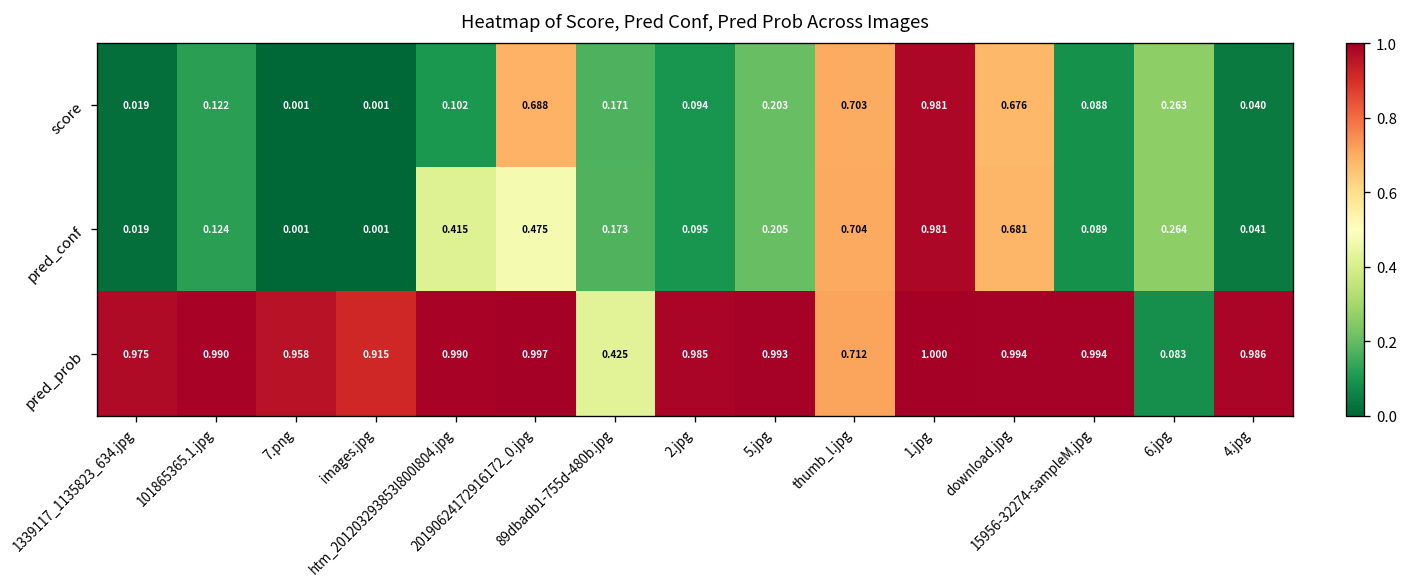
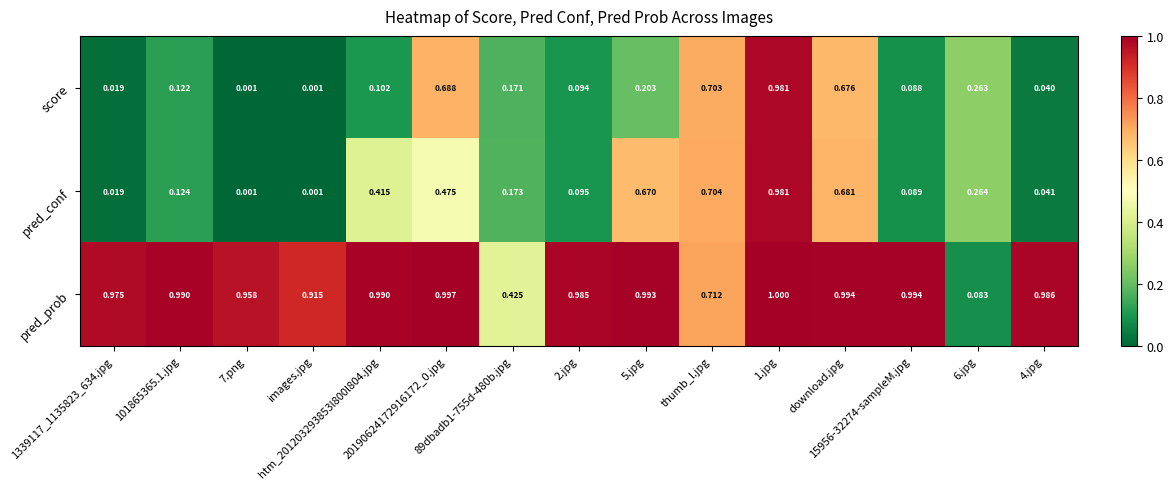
pred_conf, 5.jpg: 0.205 -> 0.670
